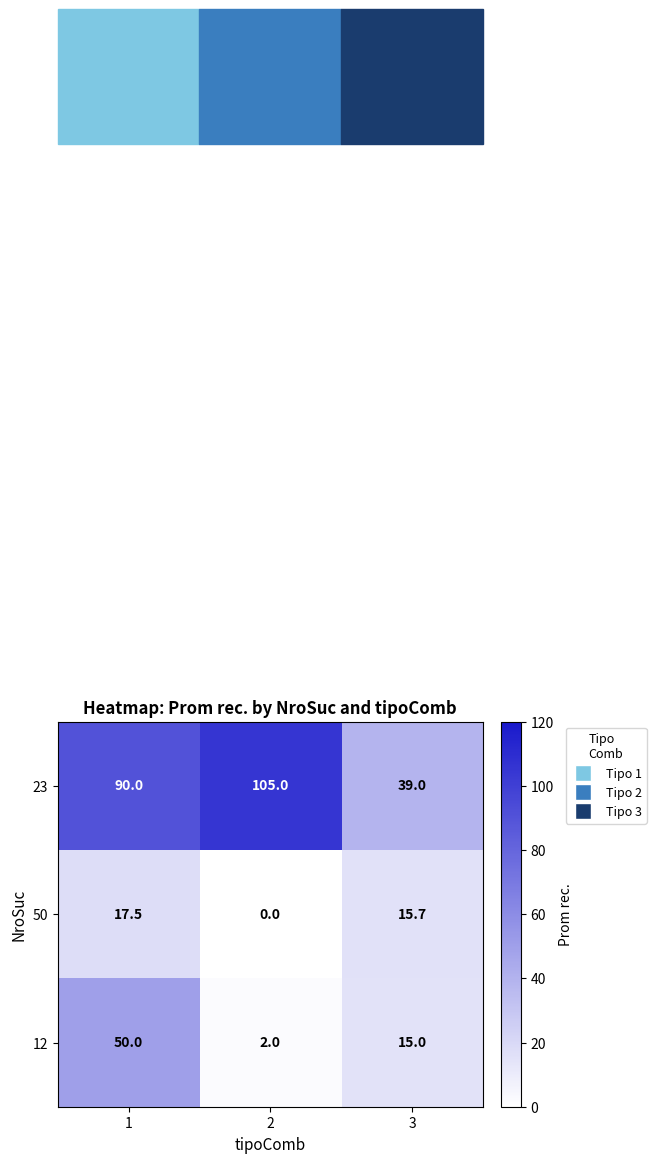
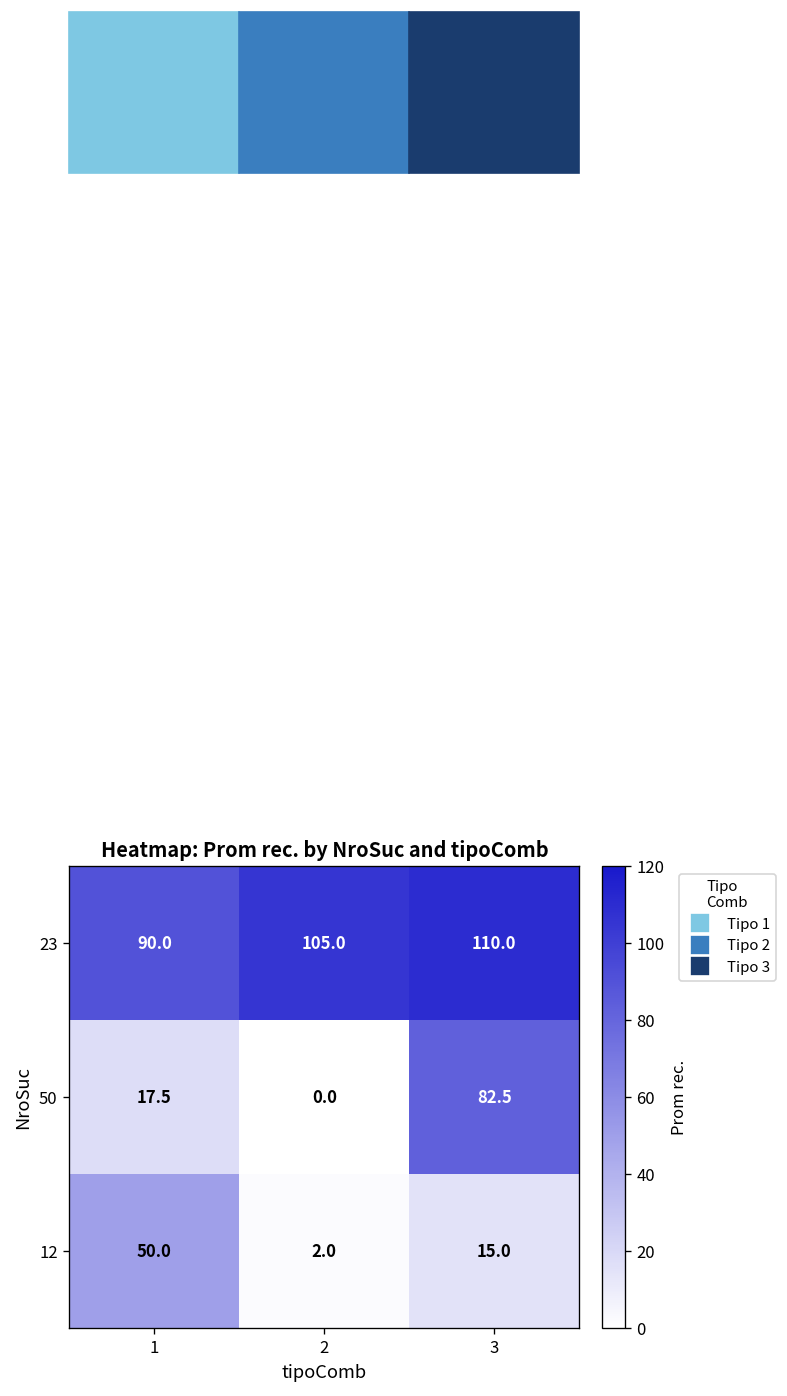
23, 3: 39.0 -> 110.0
50, 3: 15.7 -> 82.5
